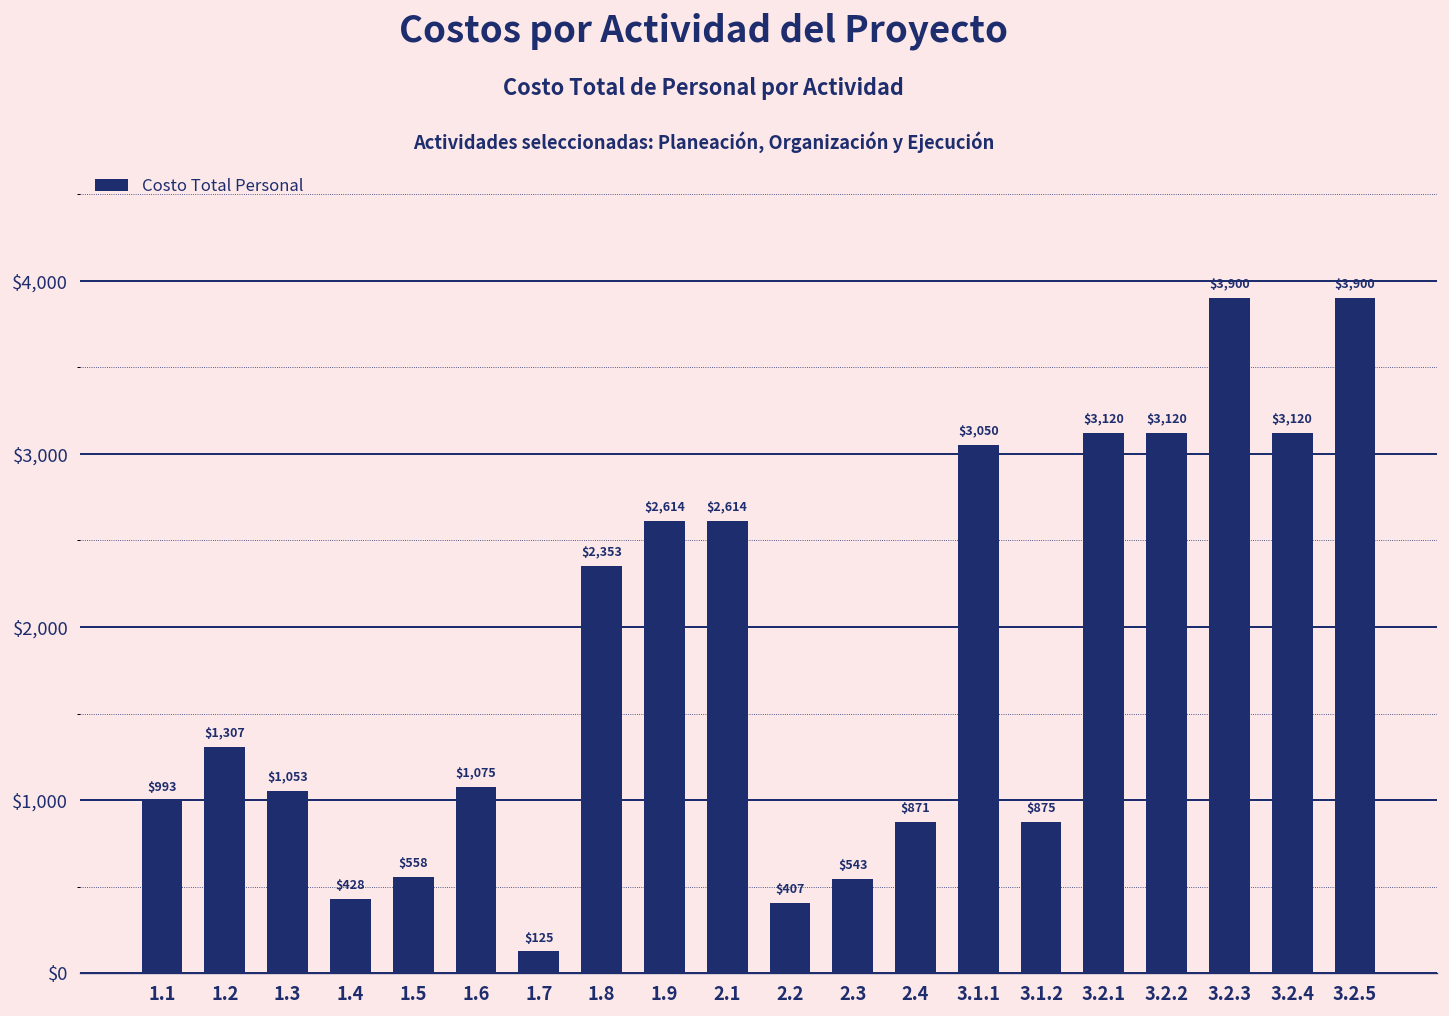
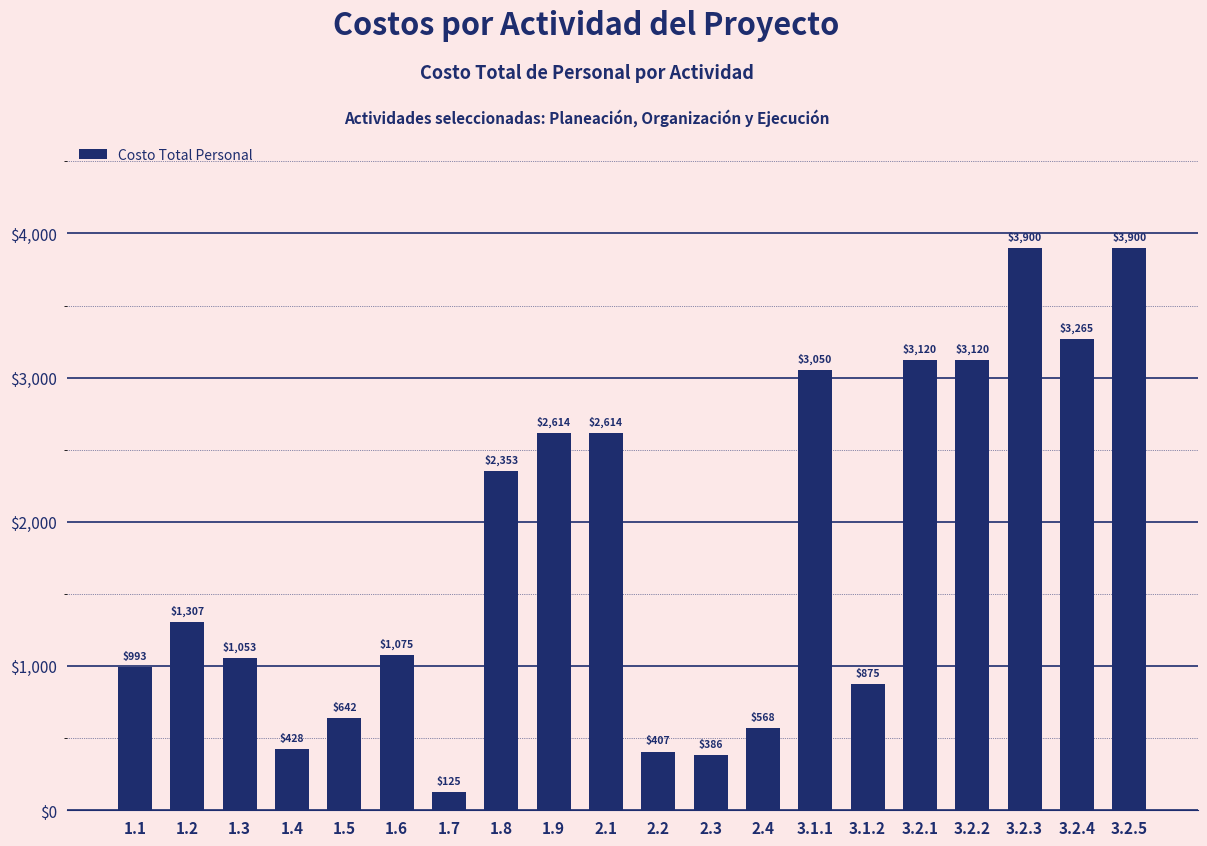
1.5: $558 -> $642
2.3: $543 -> $386
2.4: $871 -> $568
3.2.4: $3,120 -> $3,265
